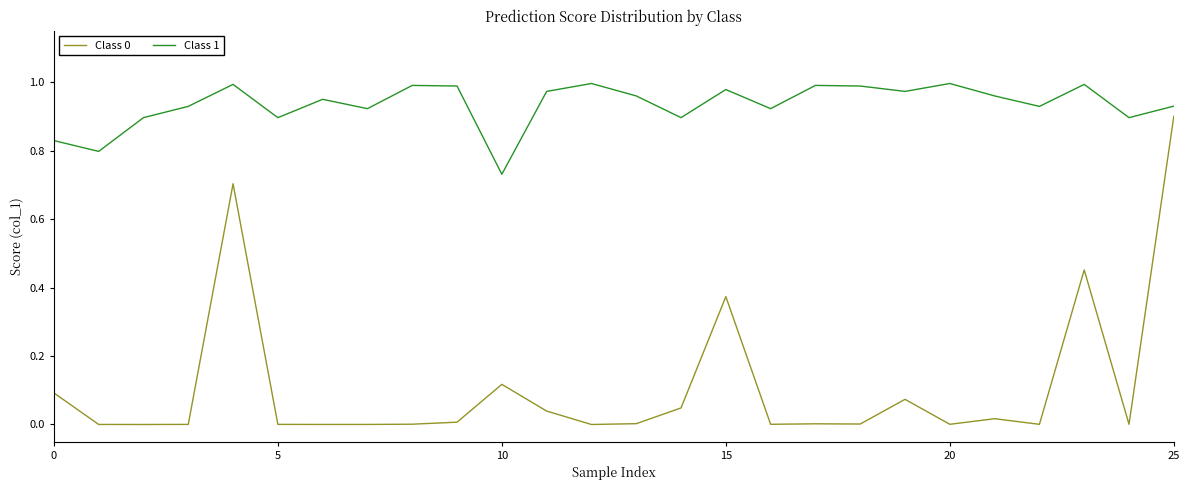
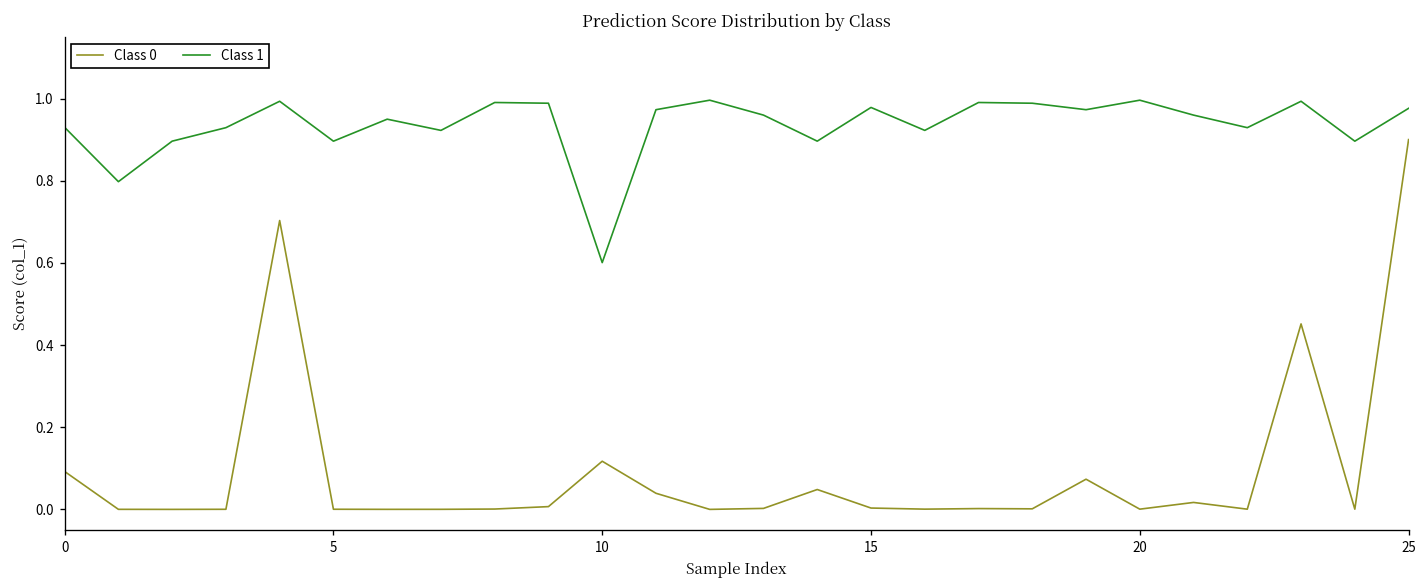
Class 1, 0: 0.83 -> 0.93
Class 1, 10: 0.73 -> 0.60
Class 0, 15: 0.37 -> 0.00
Class 1, 25: 0.93 -> 0.98
